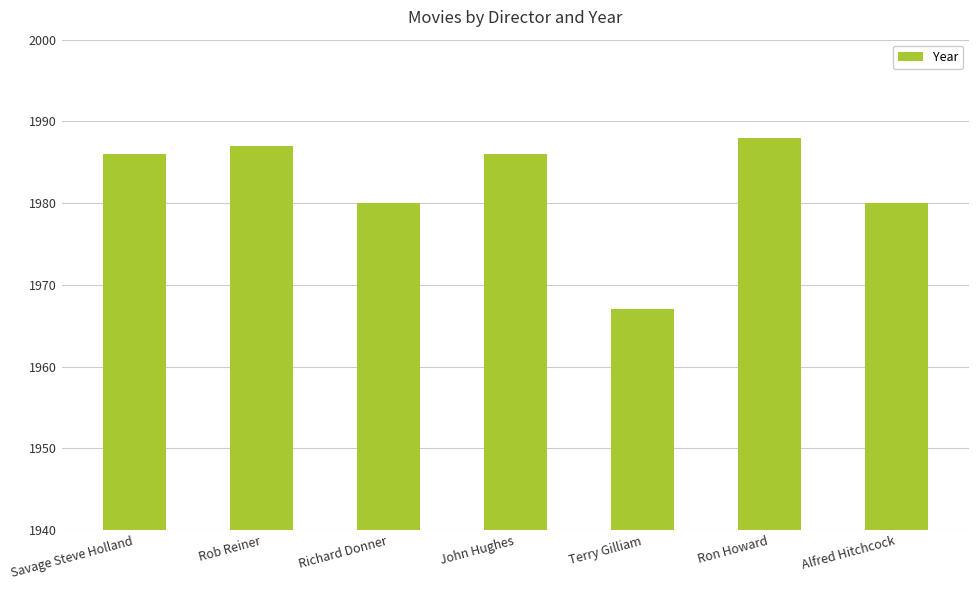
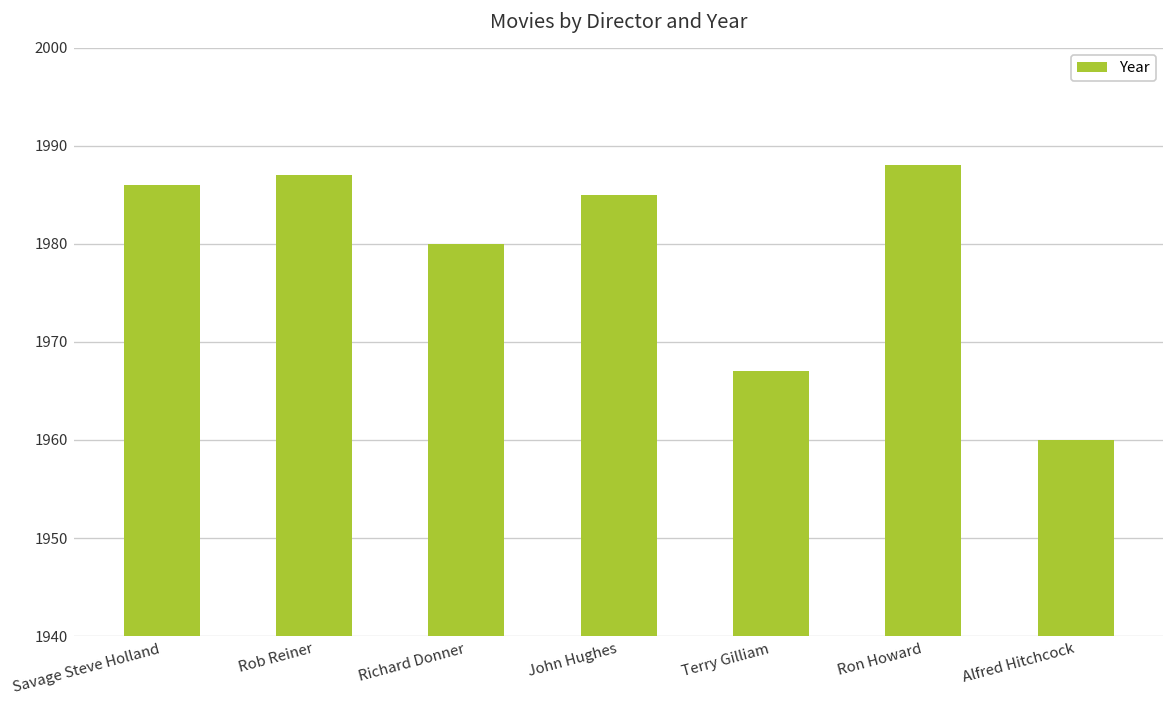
John Hughes: 1986 -> 1985
Alfred Hitchcock: 1980 -> 1960
